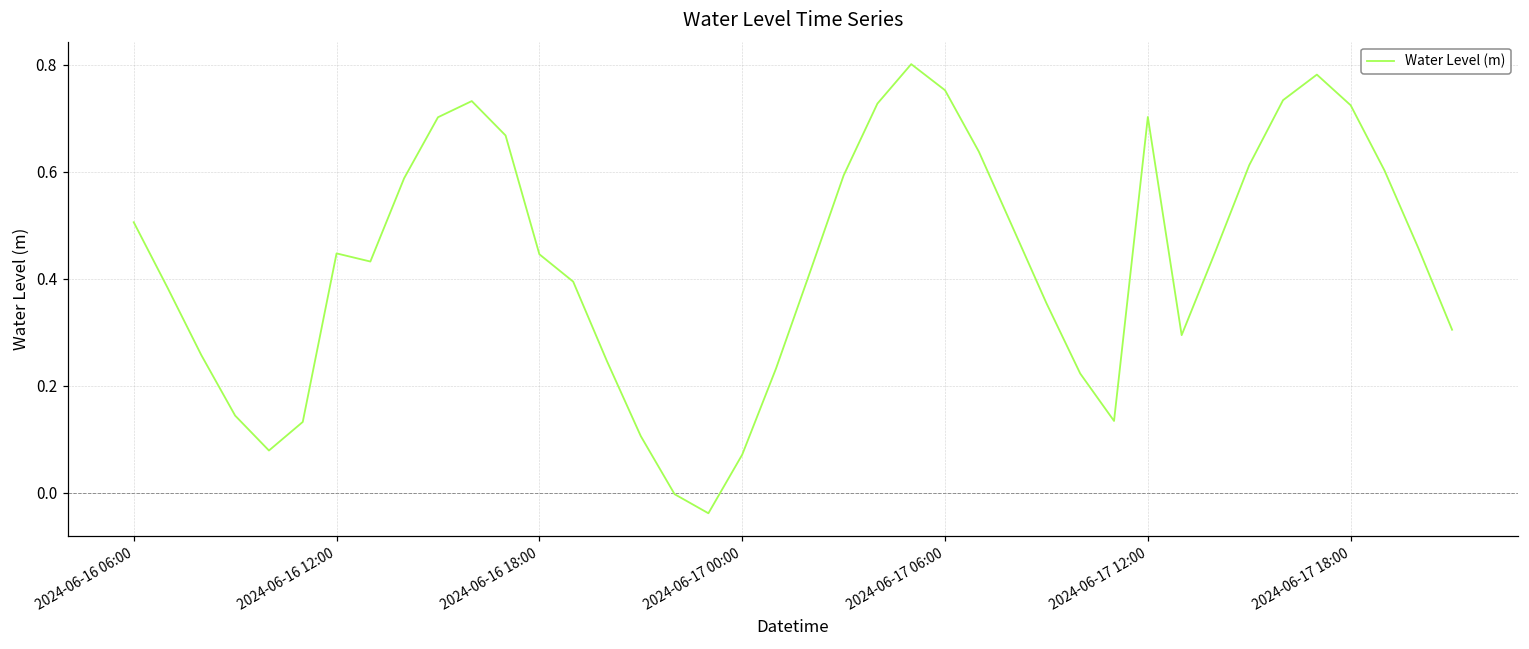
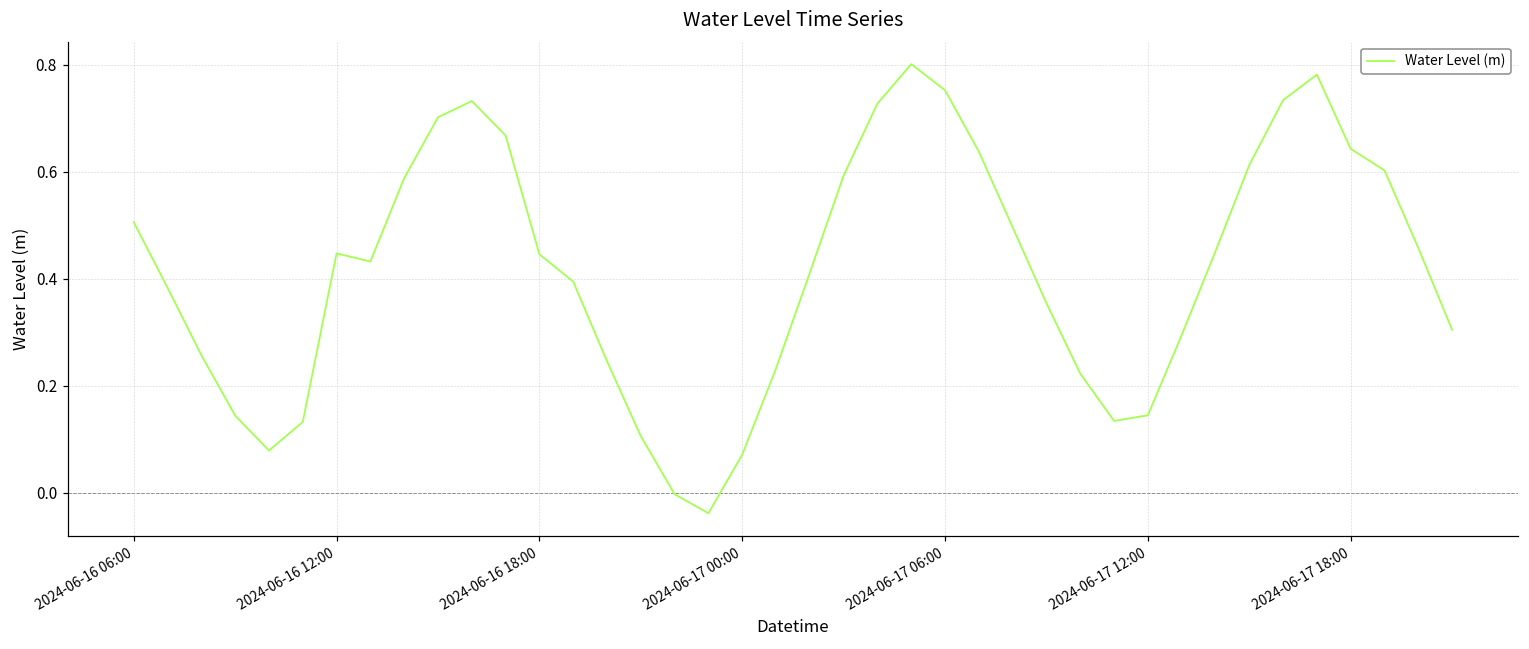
2024-06-17 12:00: 0.70 -> 0.14
2024-06-17 18:00: 0.72 -> 0.64
